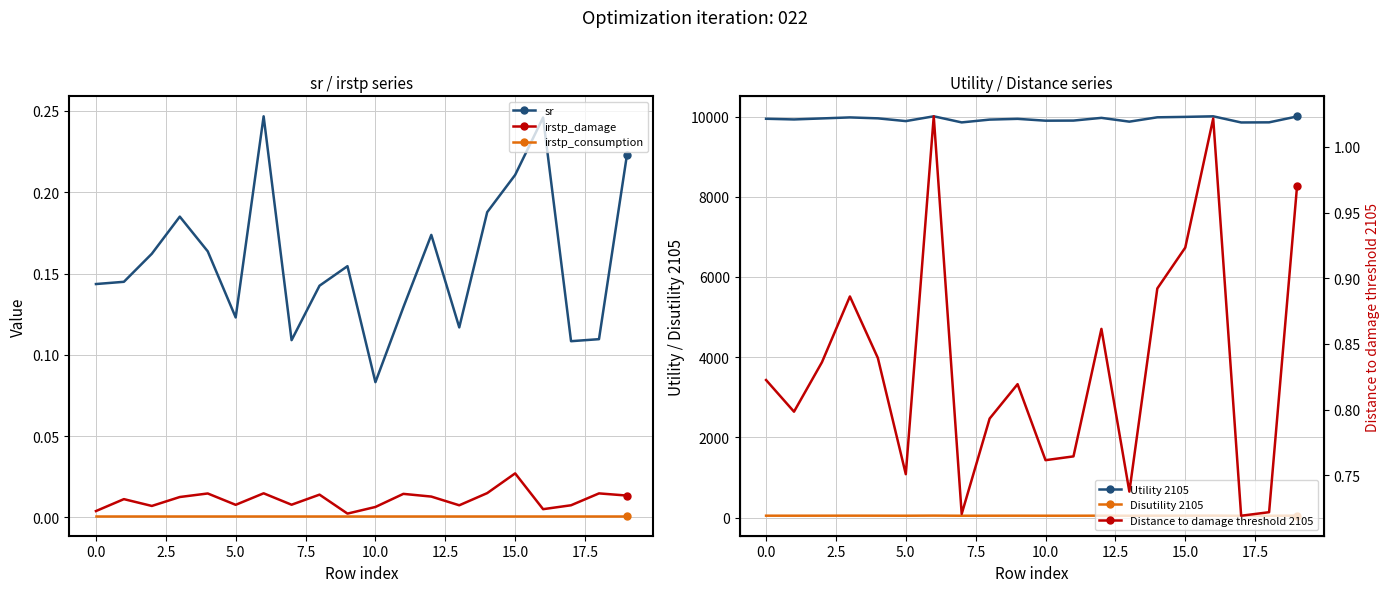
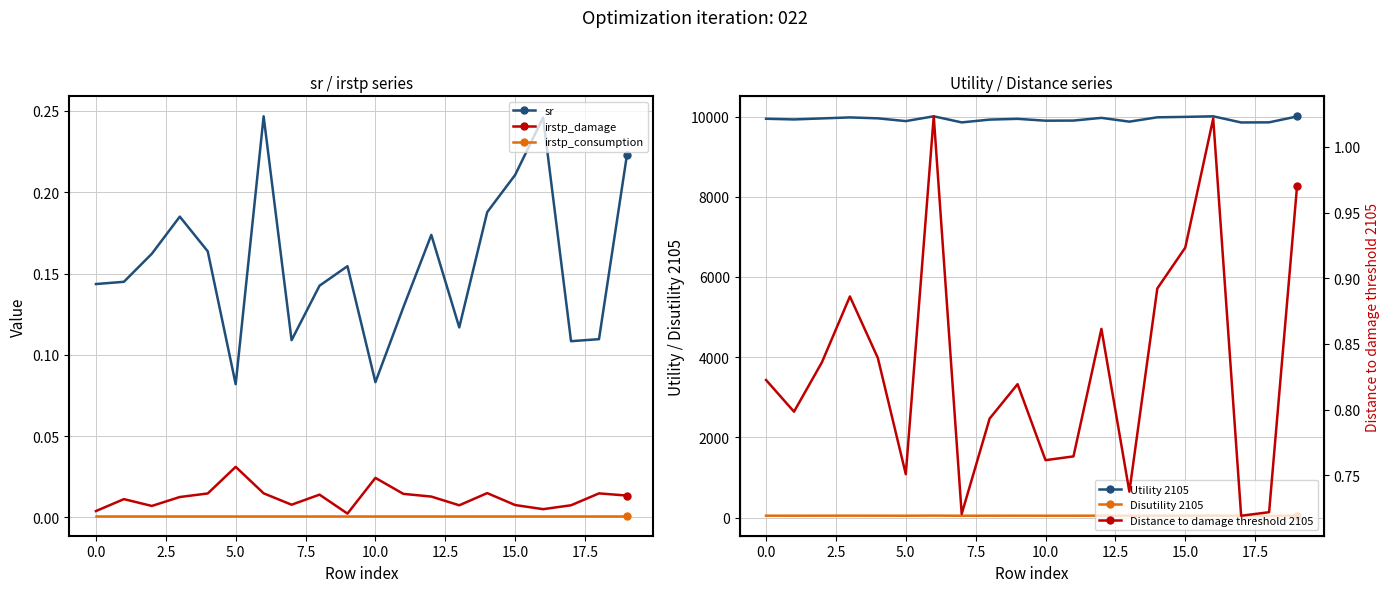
sr / irstp series, sr, 5.0: 0.123 -> 0.082
sr / irstp series, irstp_damage, 5.0: 0.008 -> 0.031
sr / irstp series, irstp_damage, 10.0: 0.006 -> 0.024
sr / irstp series, irstp_damage, 15.0: 0.027 -> 0.008
